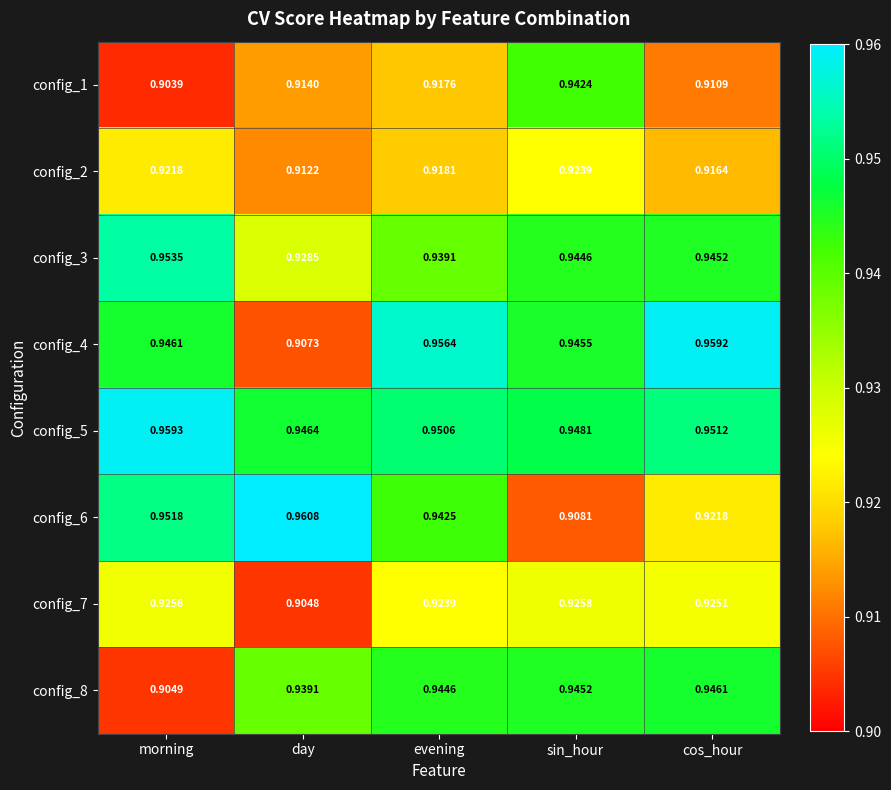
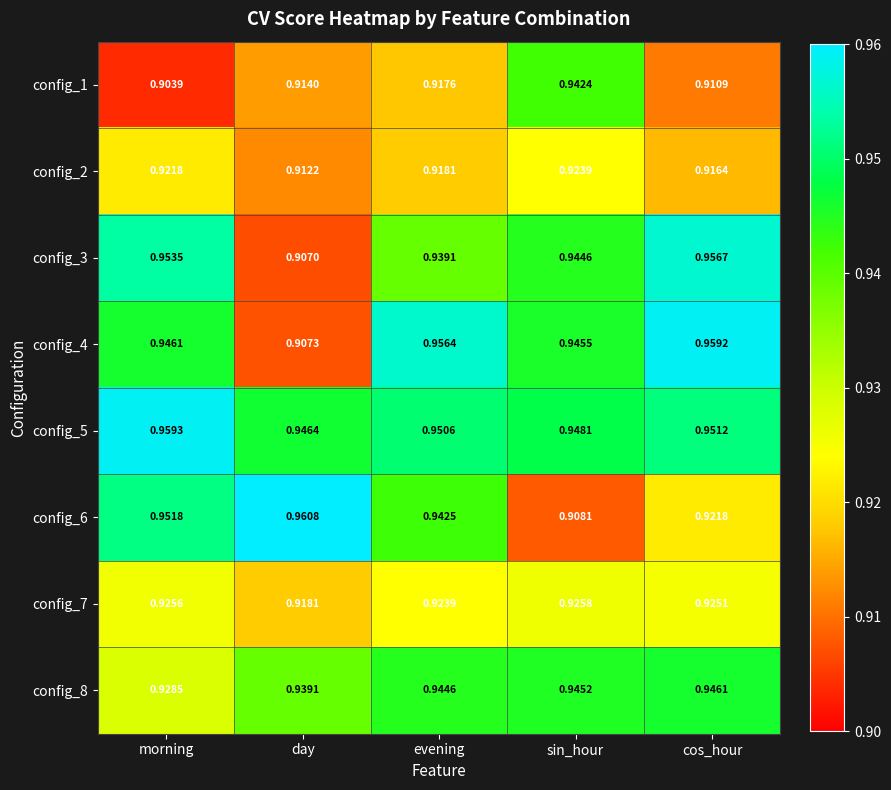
config_3, day: 0.9285 -> 0.9070
config_3, cos_hour: 0.9452 -> 0.9567
config_7, day: 0.9048 -> 0.9181
config_8, morning: 0.9049 -> 0.9285
